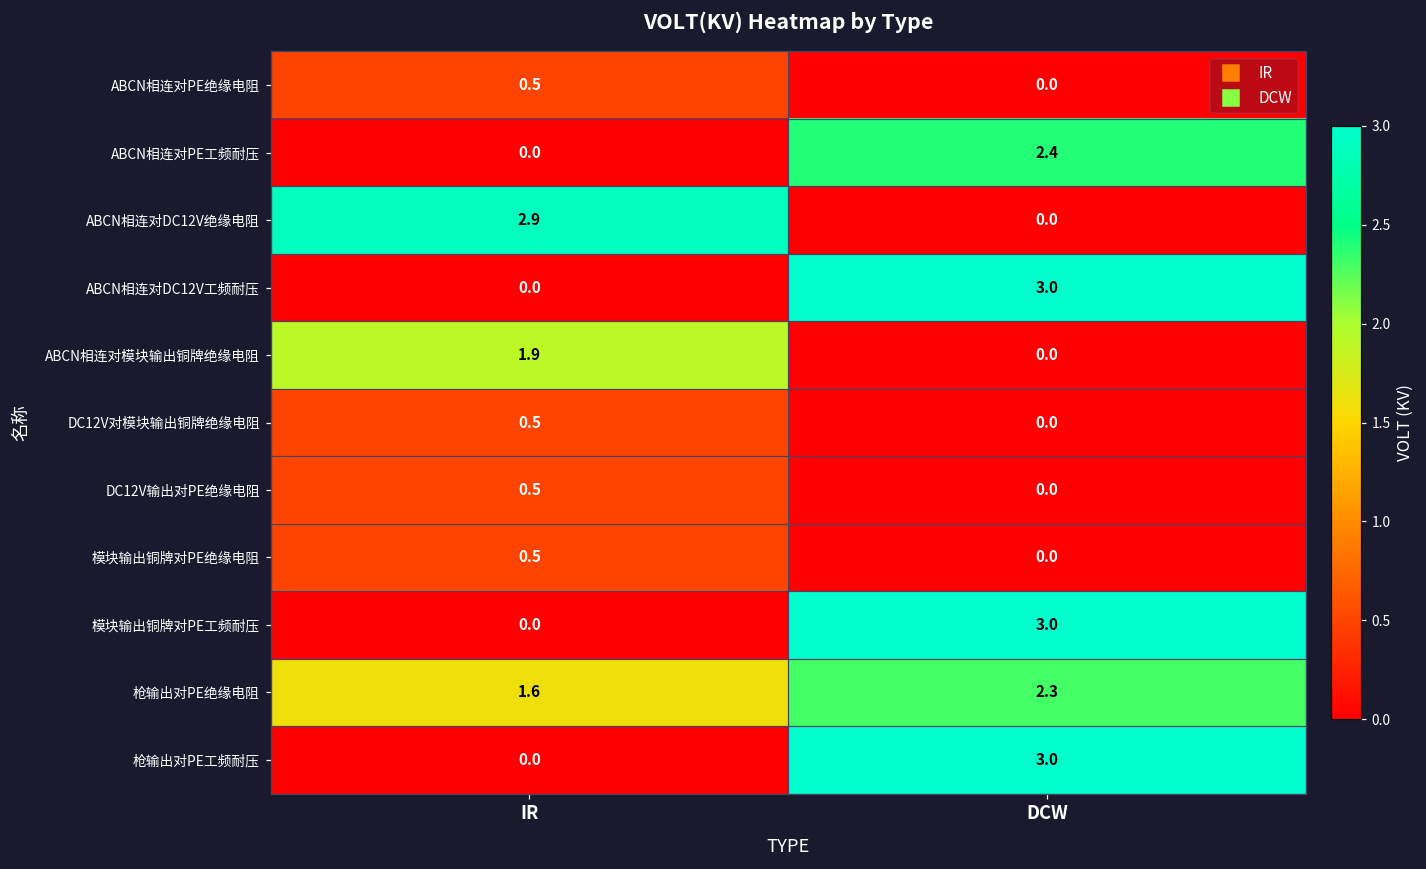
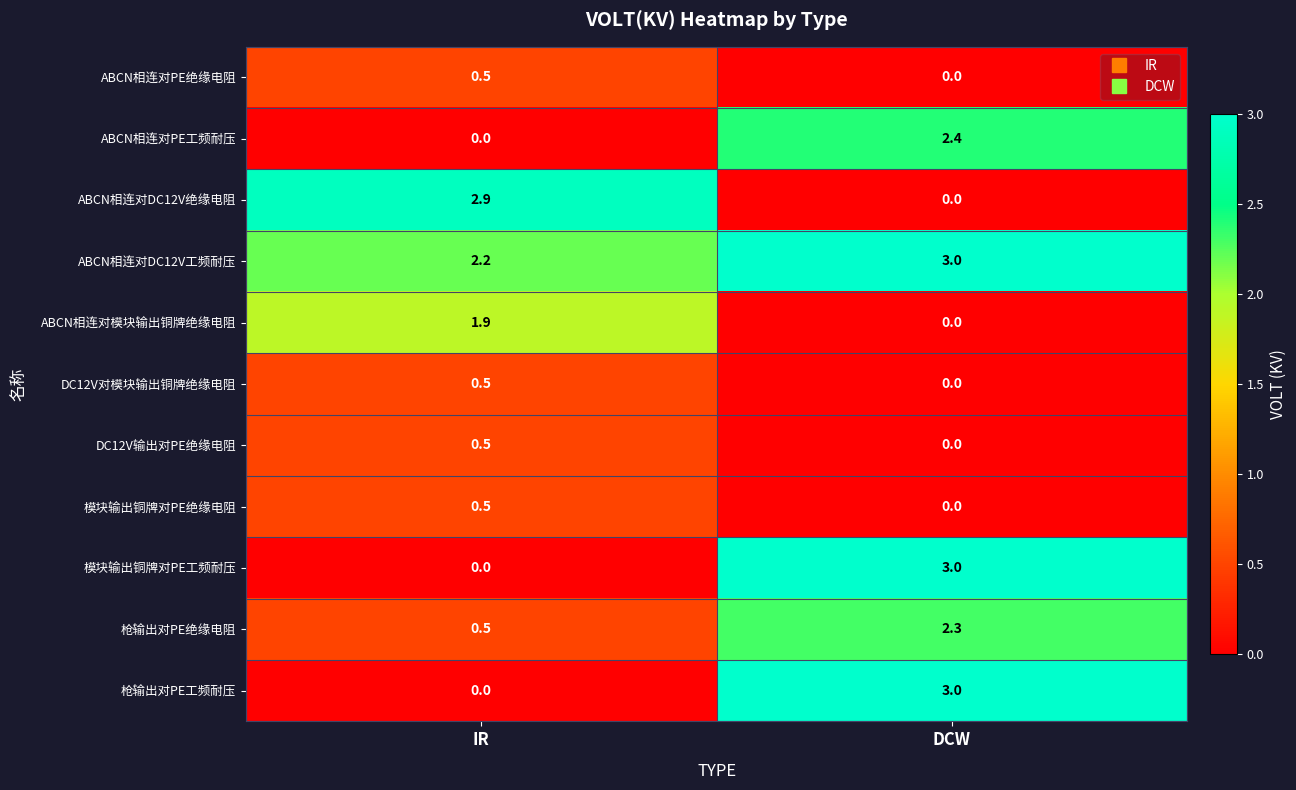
ABCN相连对DC12V工频耐压, IR: 0.0 -> 2.2
枪输出对PE绝缘电阻, IR: 1.6 -> 0.5
